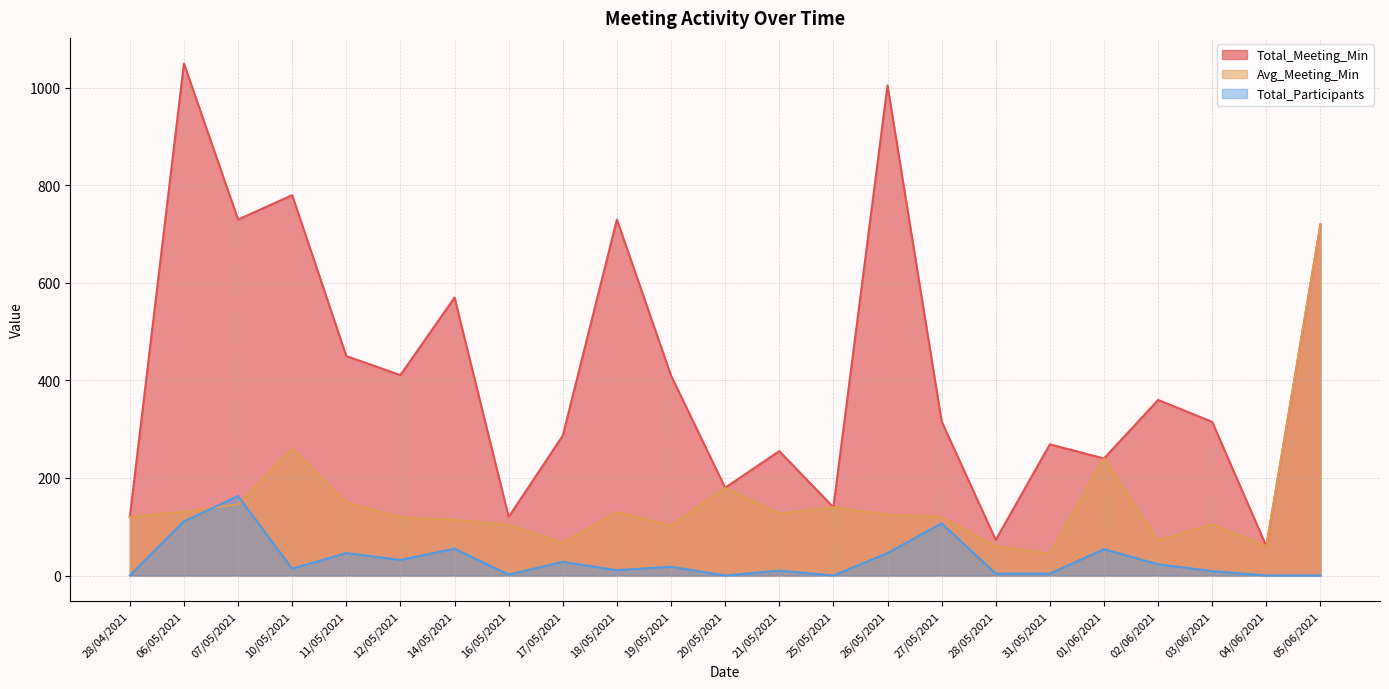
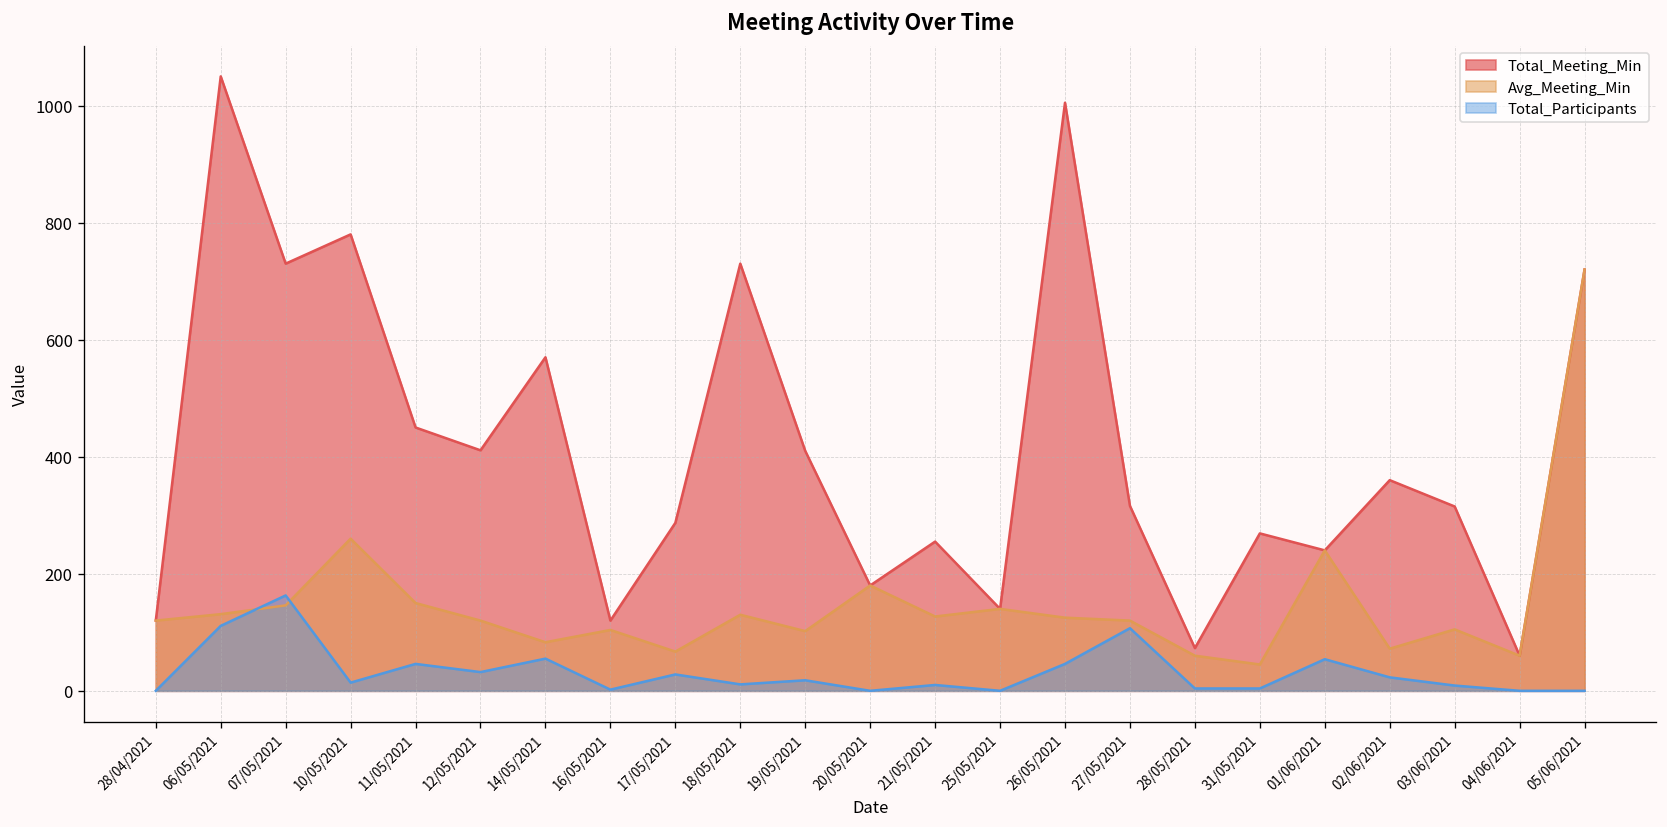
Avg_Meeting_Min, 14/05/2021: 110 -> 80
